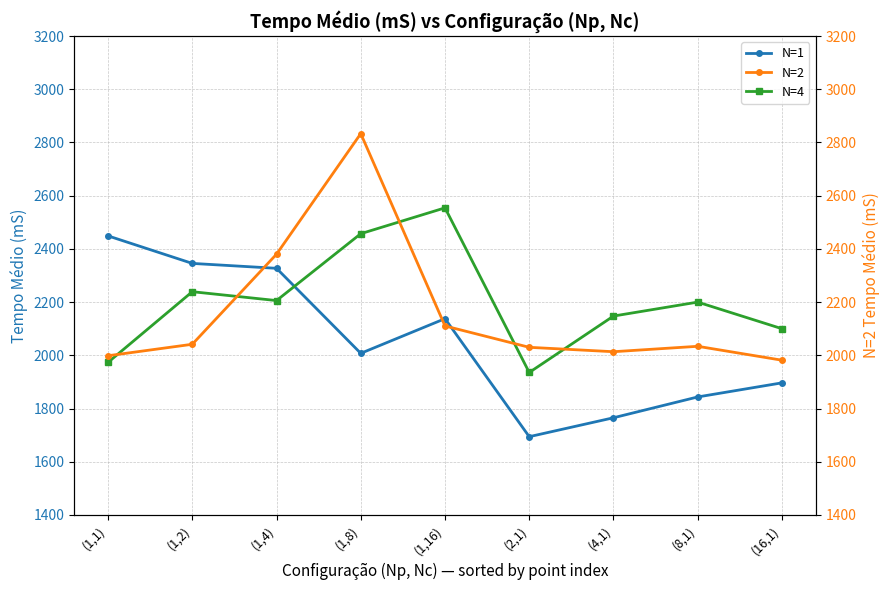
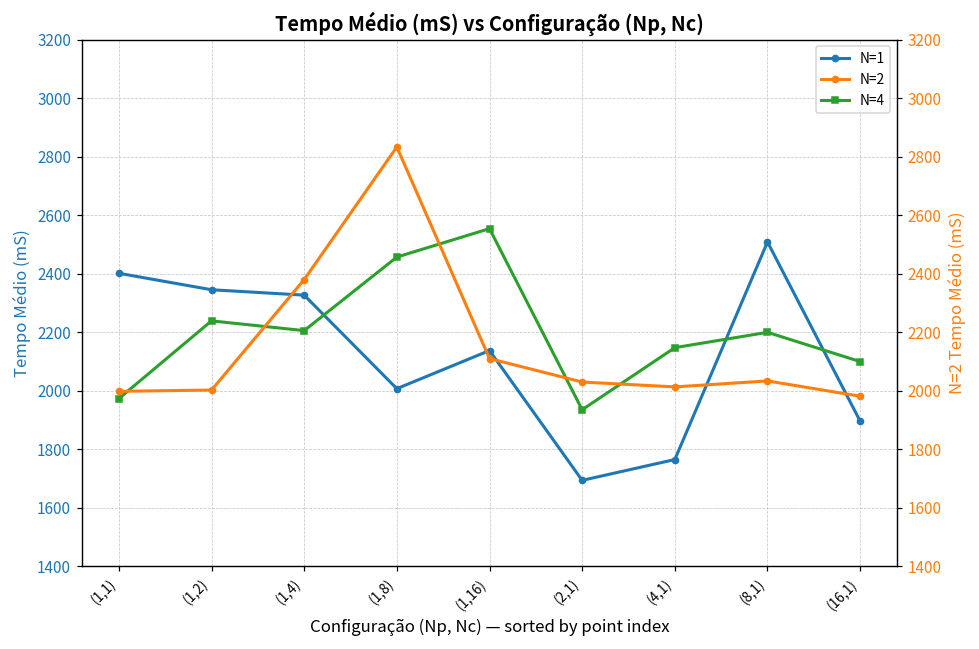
N=1, (1,1): 2450 -> 2400
N=1, (8,1): 1840 -> 2510
N=2, (1,2): 2040 -> 2000
